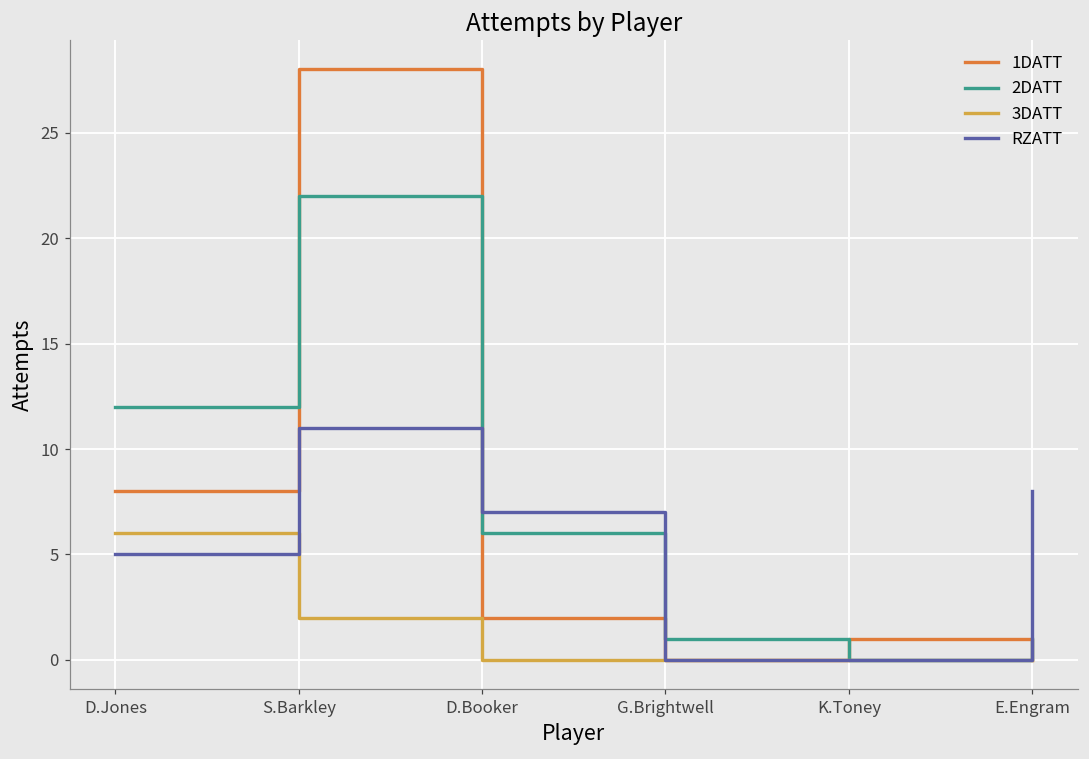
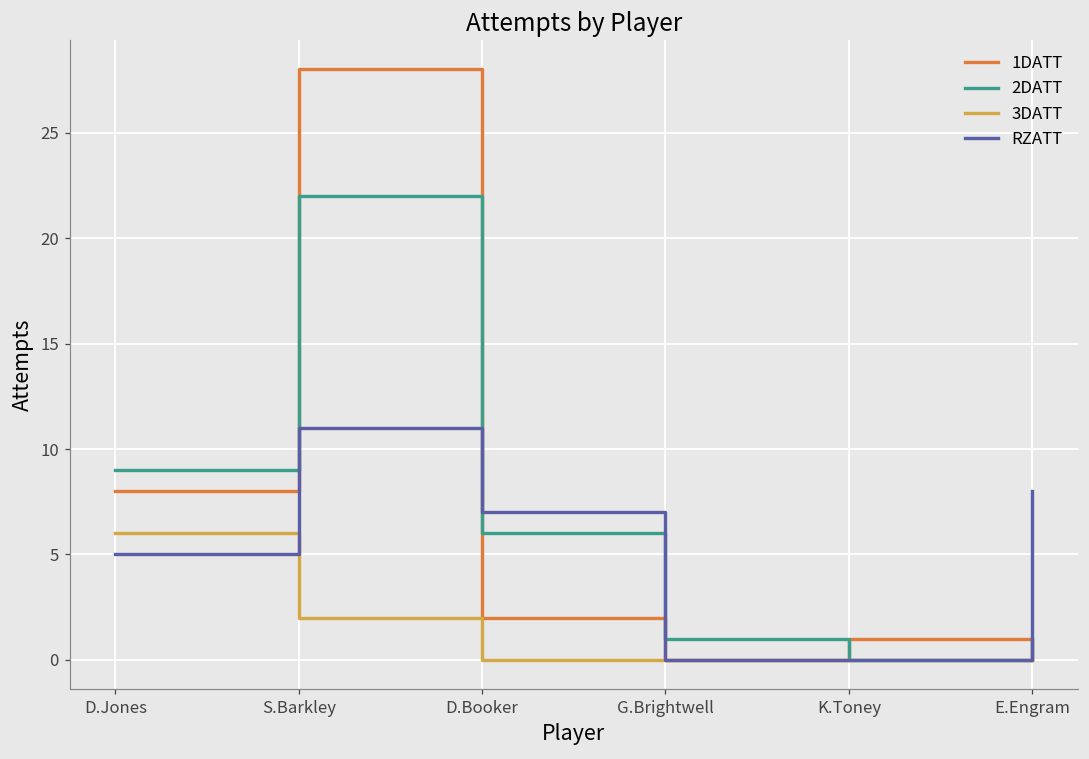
2DATT, D.Jones: 12 -> 9
